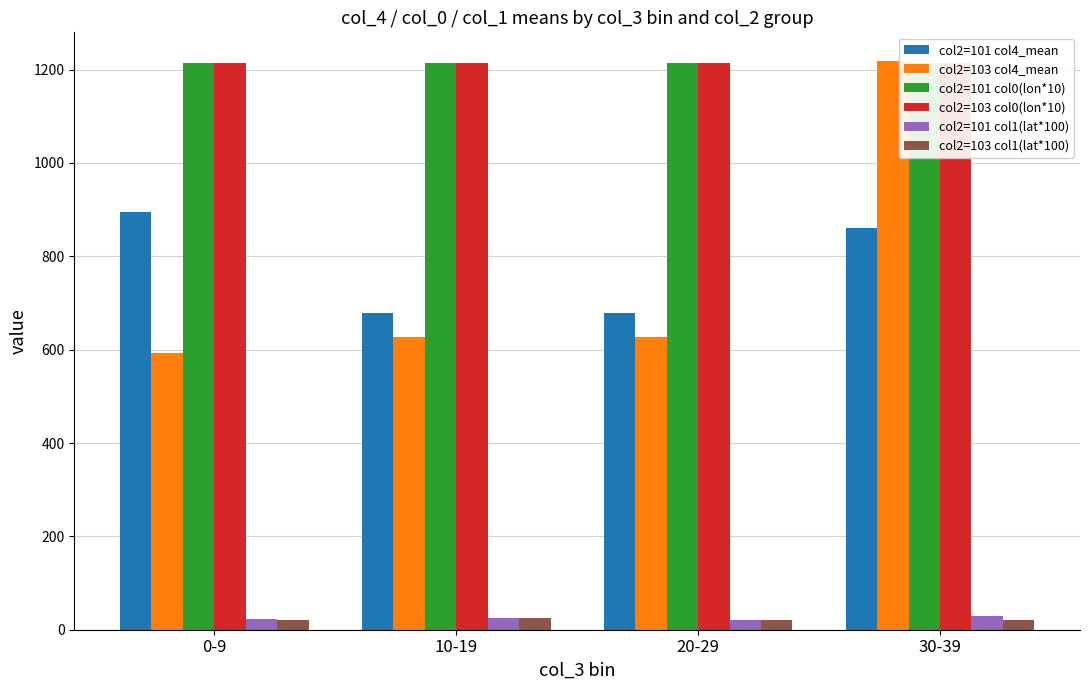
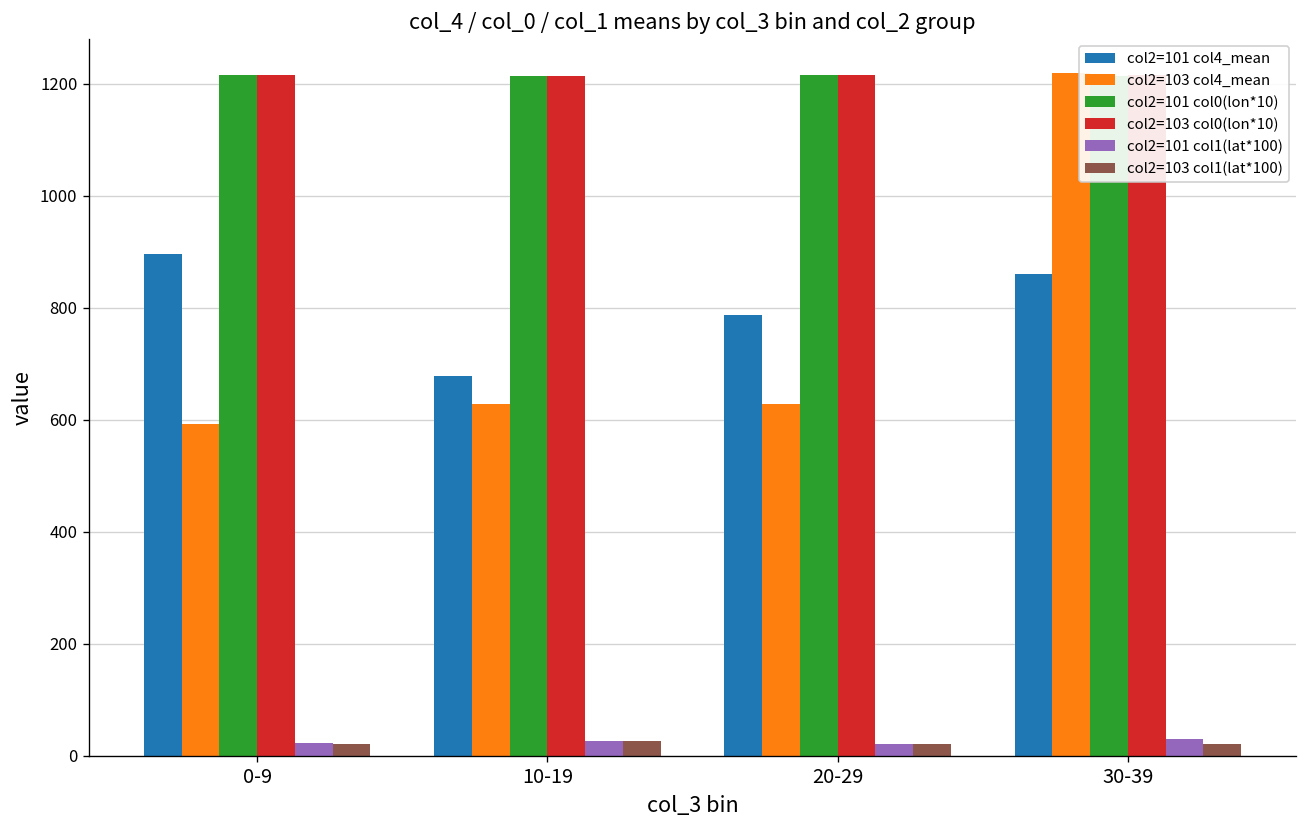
col2=101 col4_mean, 20-29: 680 -> 790
